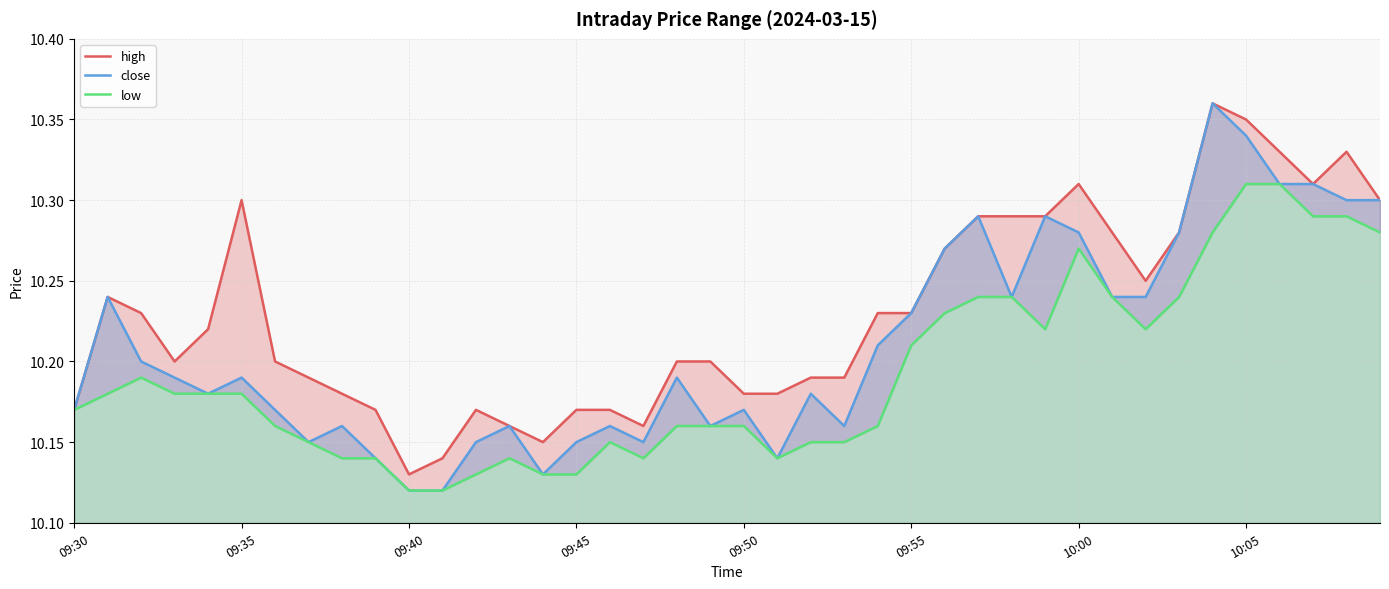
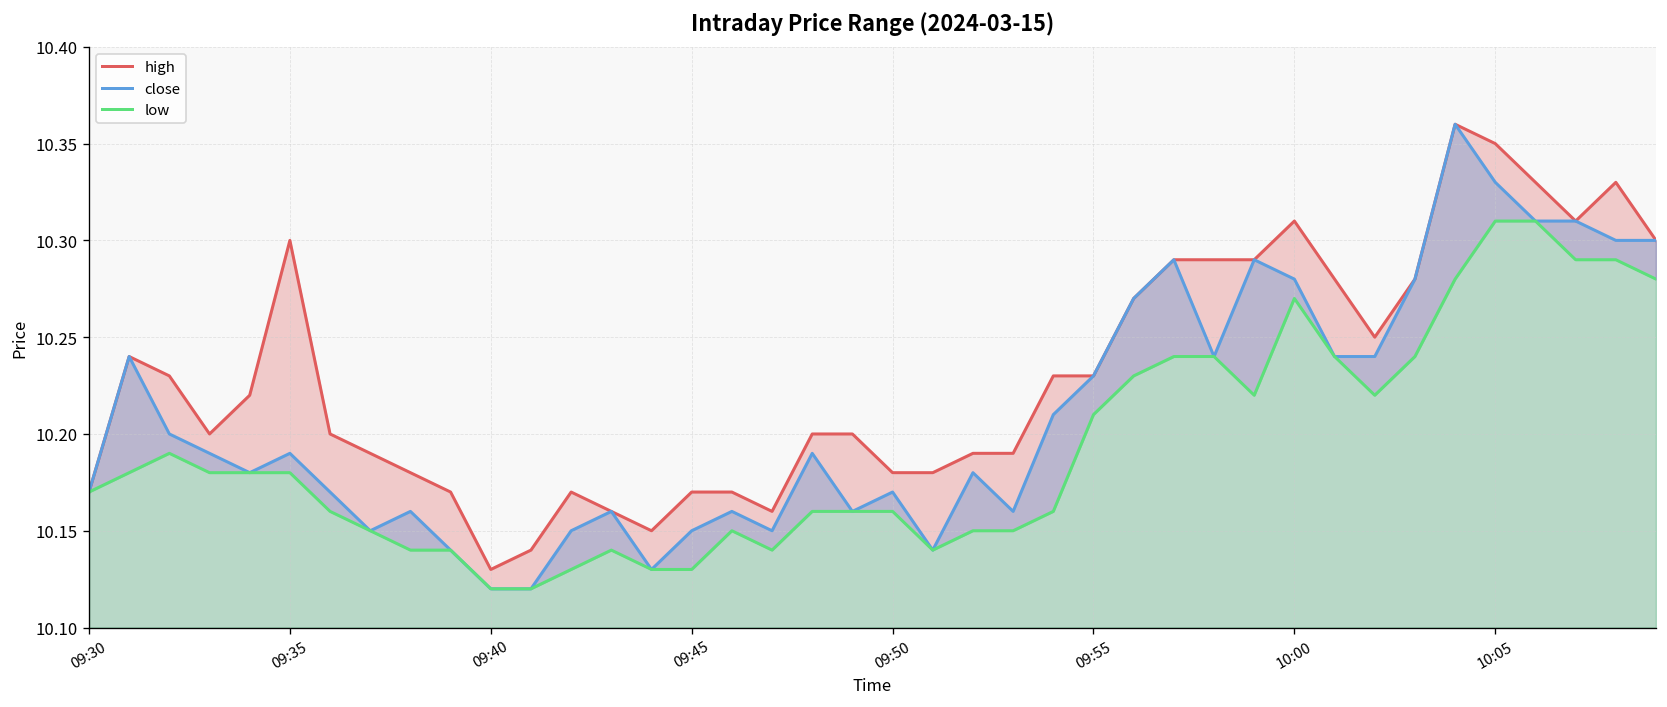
close, 10:05: 10.34 -> 10.33
